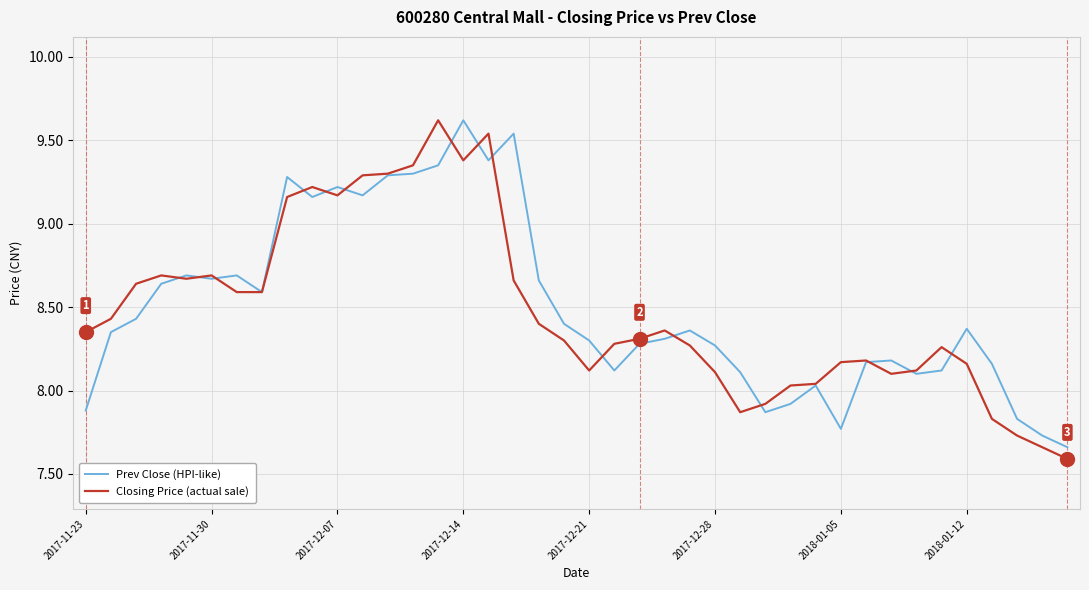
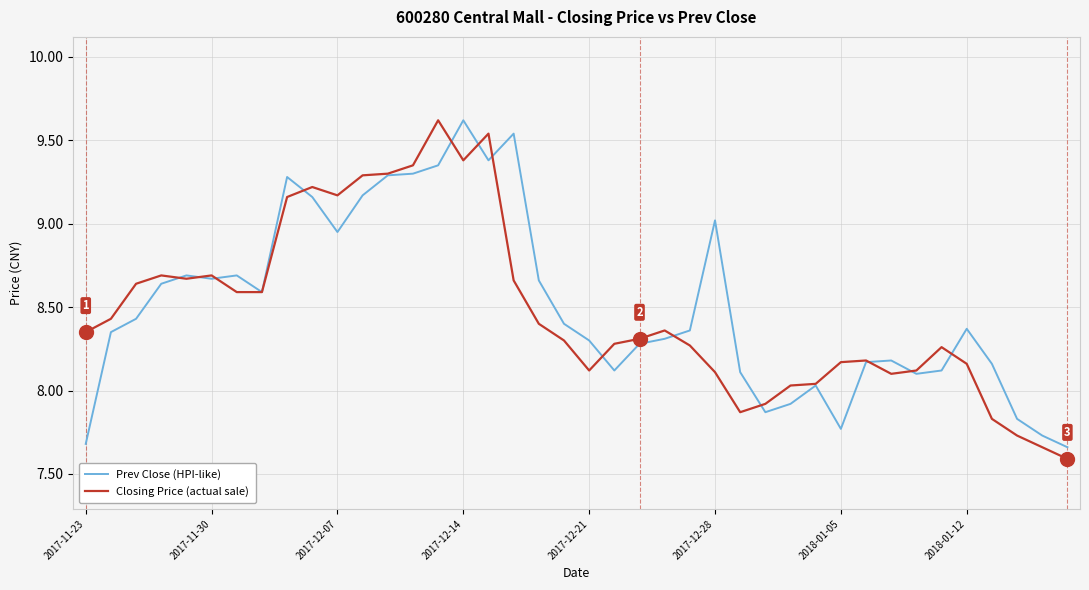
Prev Close (HPI-like), 2017-11-23: 7.88 -> 7.68
Prev Close (HPI-like), 2017-12-07: 9.22 -> 8.95
Prev Close (HPI-like), 2017-12-28: 8.27 -> 9.02
